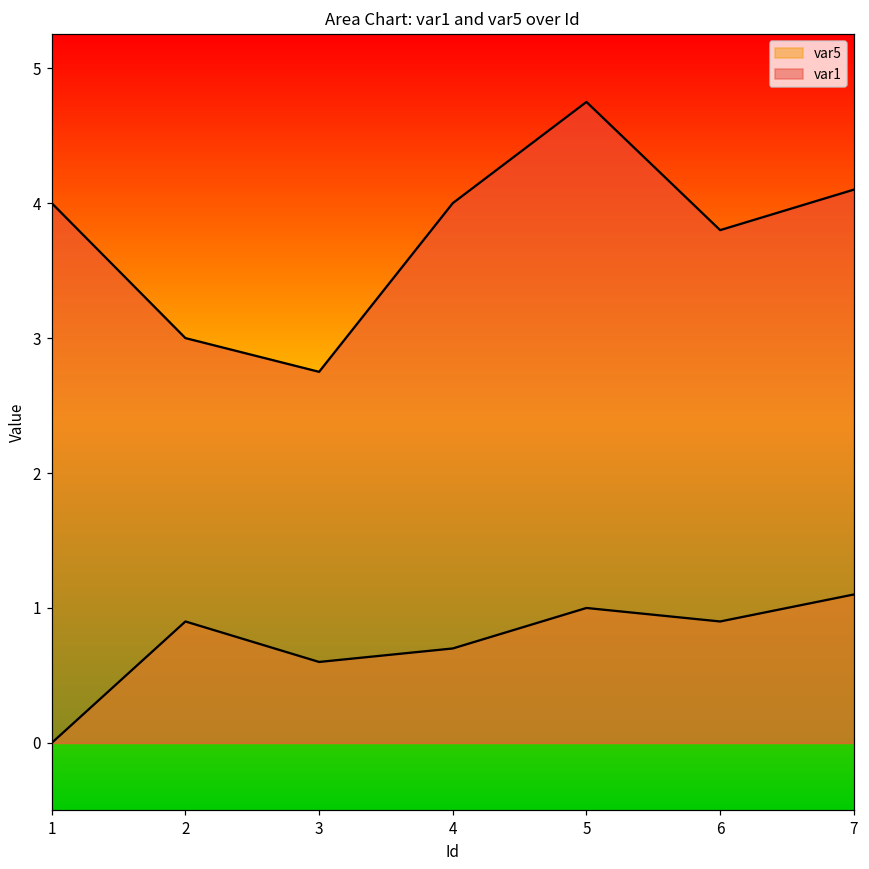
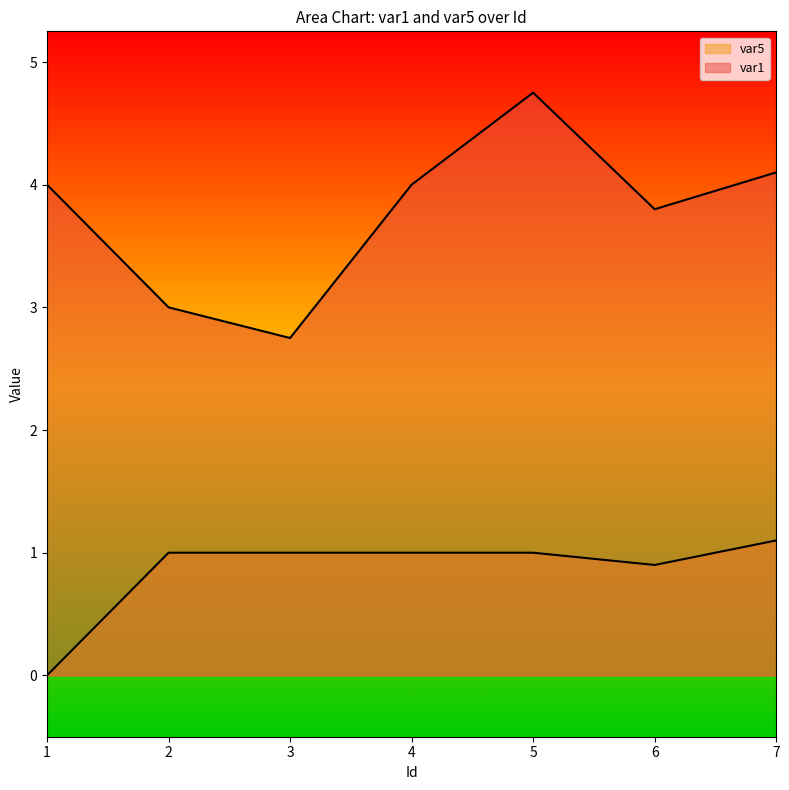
var5, 2: 0.9 -> 1.0
var5, 3: 0.6 -> 1.0
var5, 4: 0.7 -> 1.0
